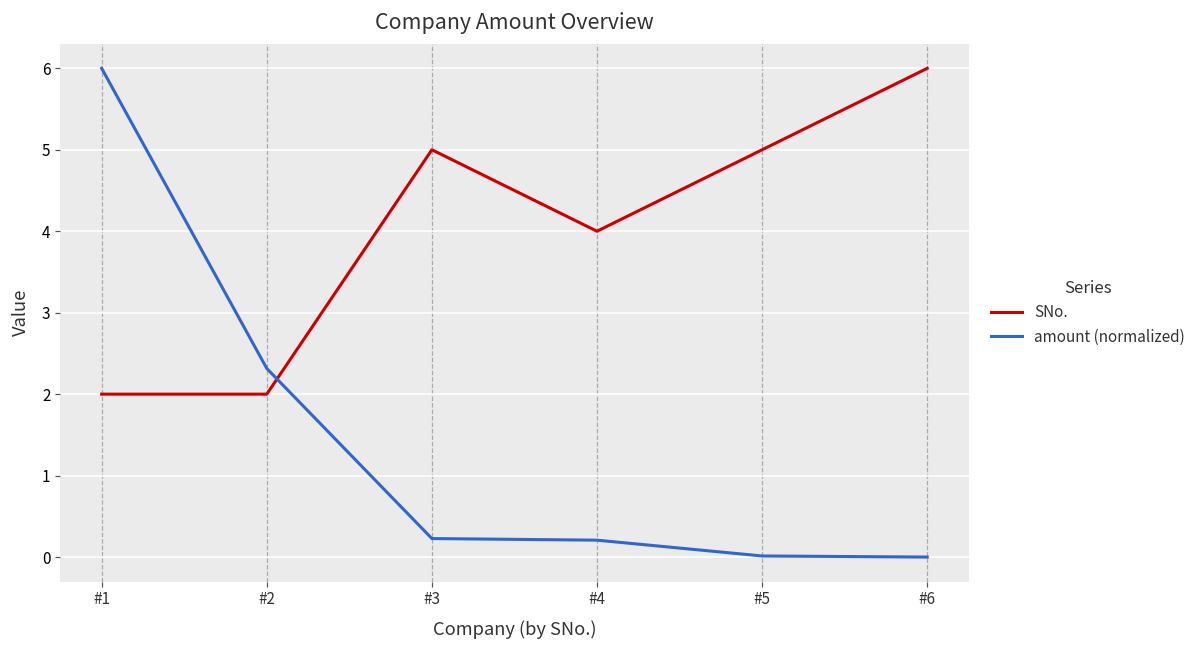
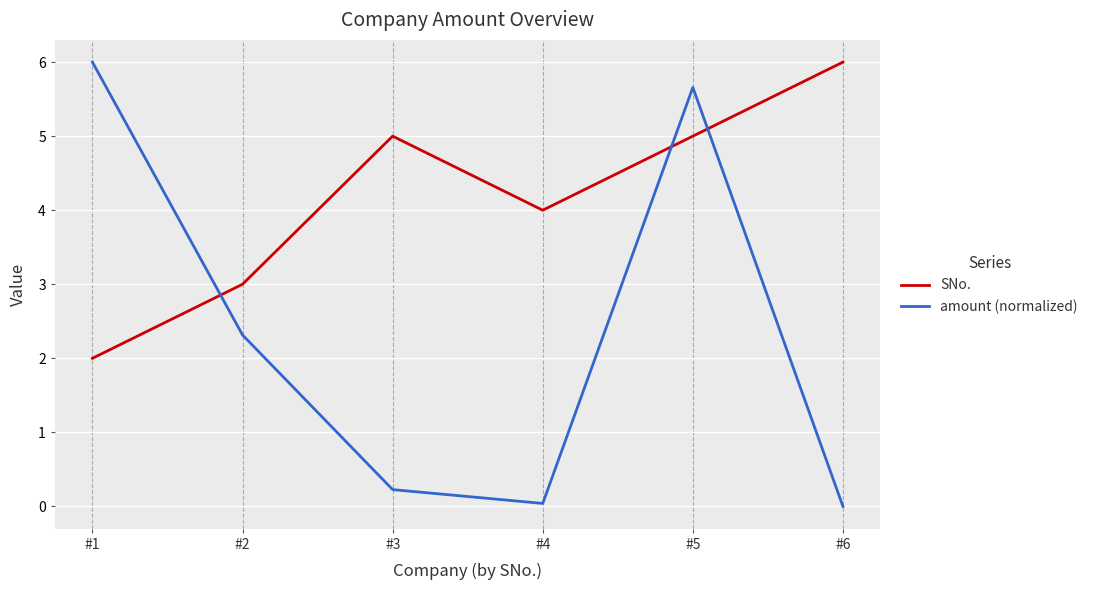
SNo., #2: 2 -> 3
amount (normalized), #4: 0.2 -> 0.0
amount (normalized), #5: 0.0 -> 5.7
